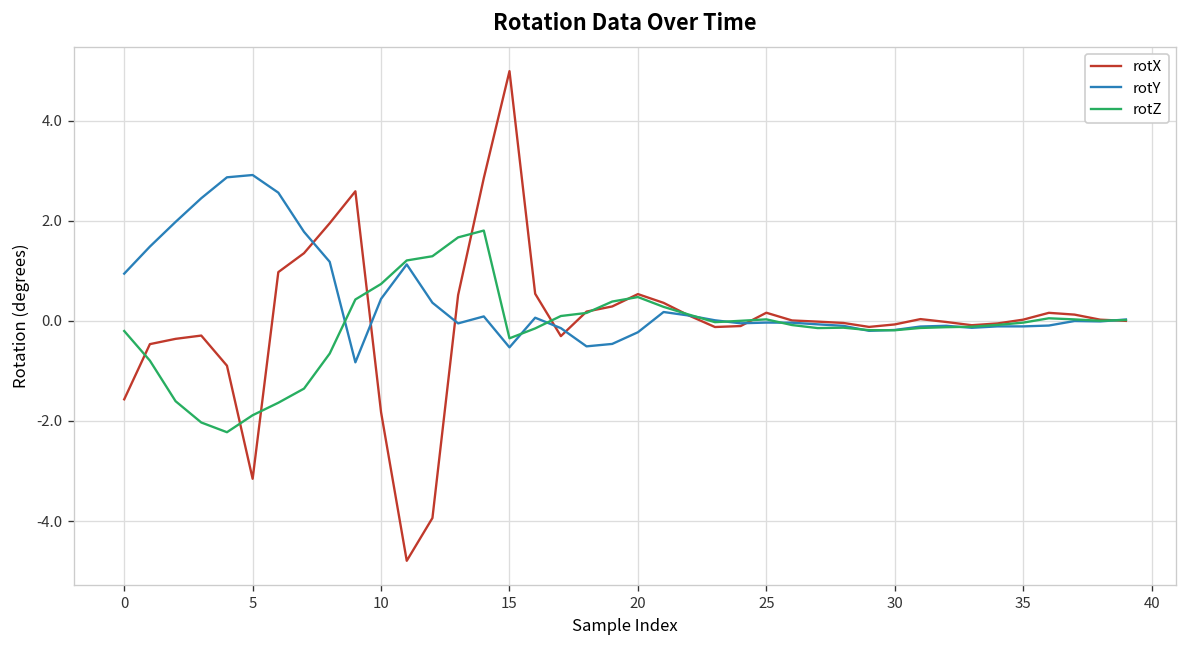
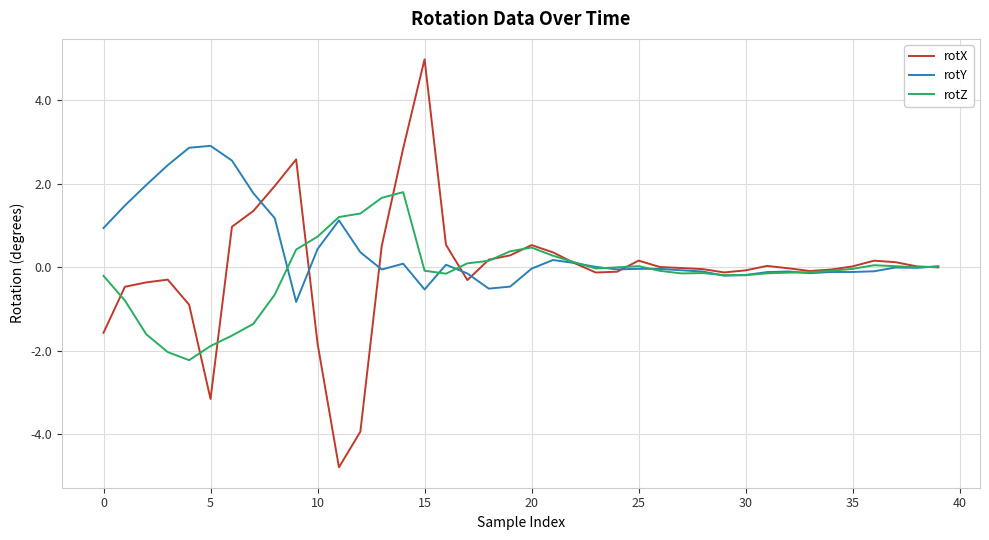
rotZ, 15: -0.3 -> -0.1
rotY, 20: -0.2 -> 0.0
